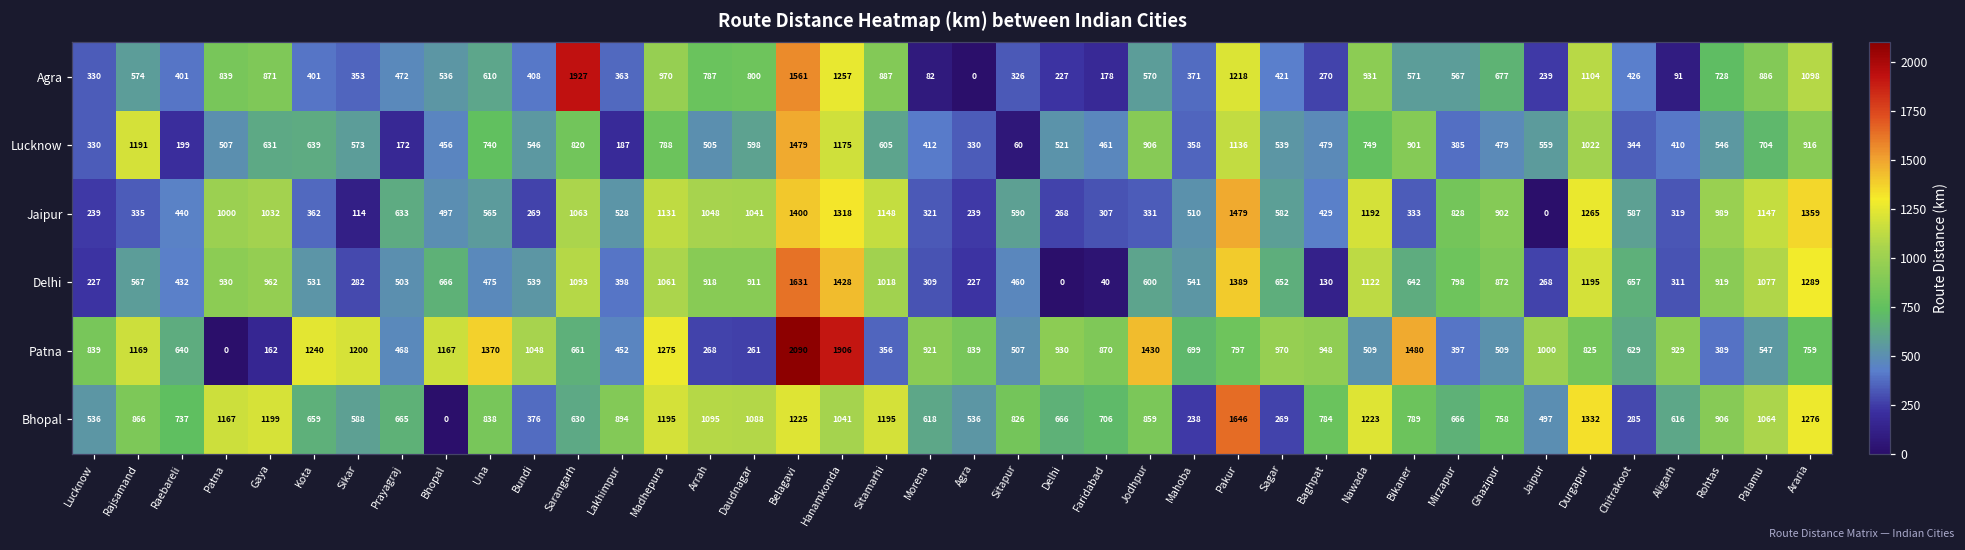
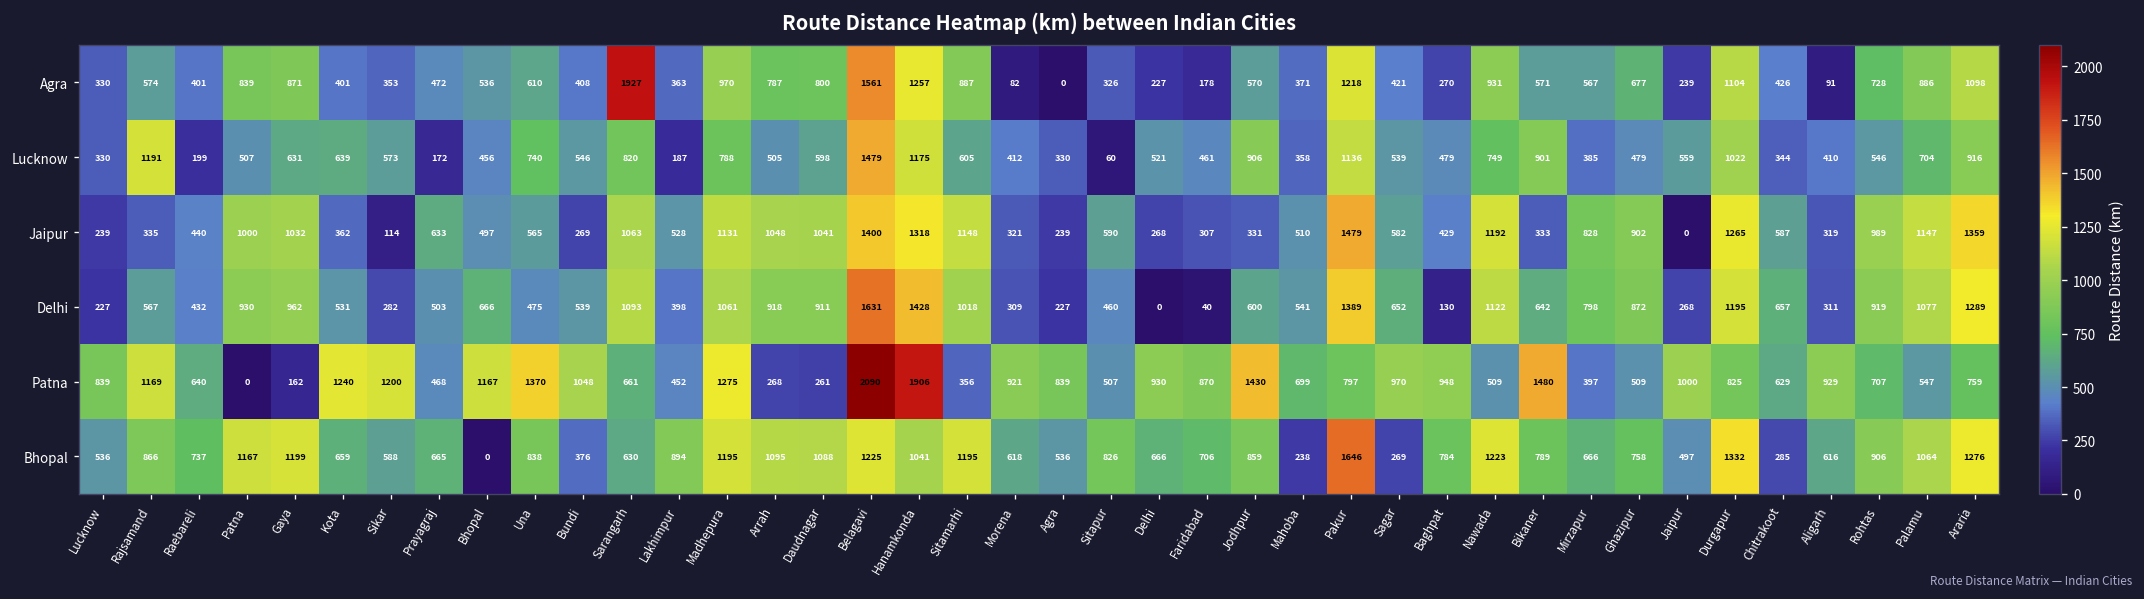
Patna, Rohtas: 389 -> 707
